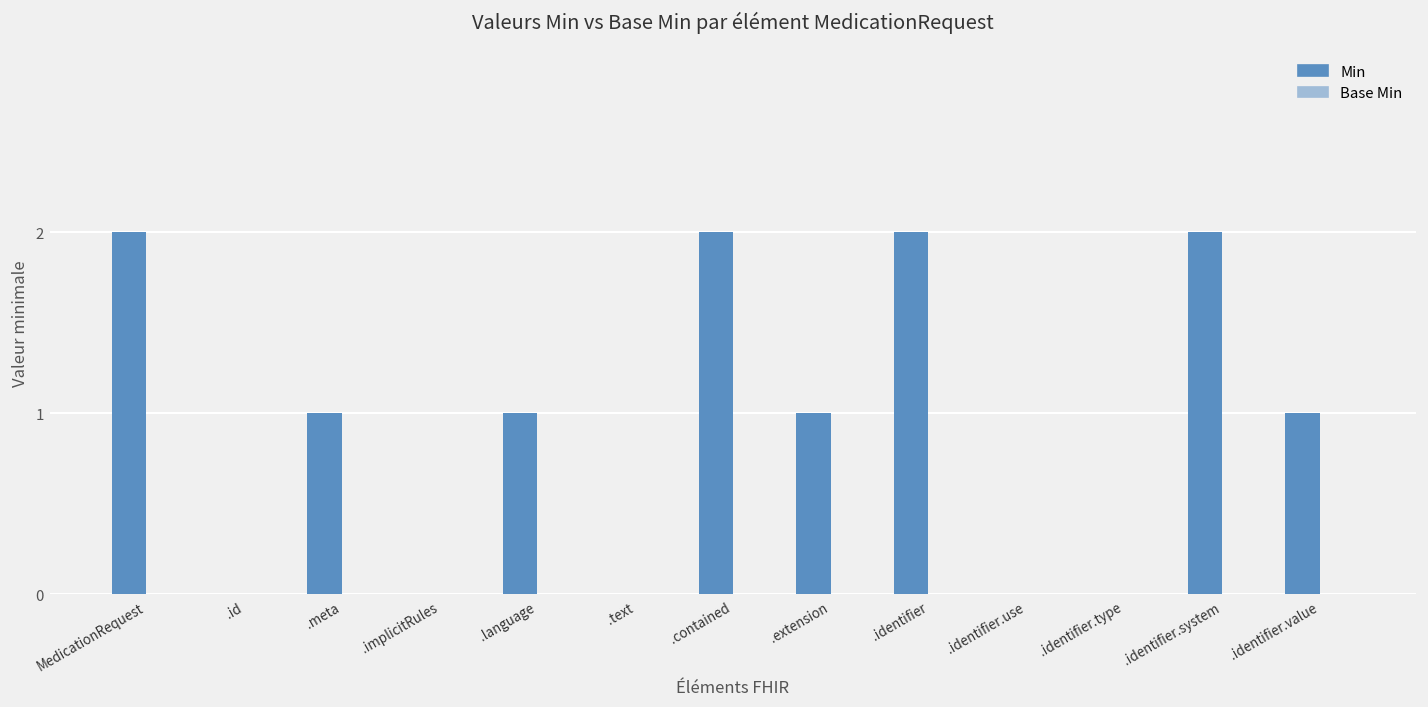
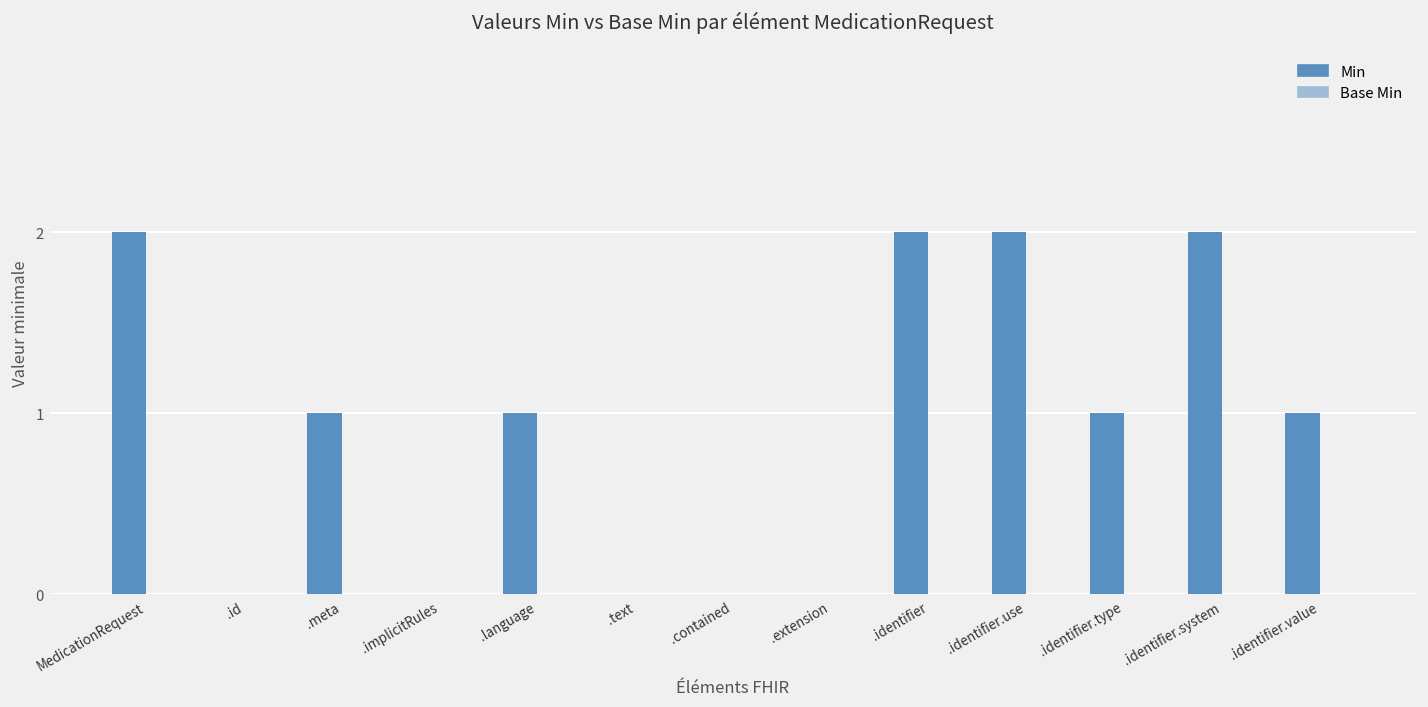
Min, .contained: 2 -> 0
Min, .extension: 1 -> 0
Min, .identifier.use: 0 -> 2
Min, .identifier.type: 0 -> 1
